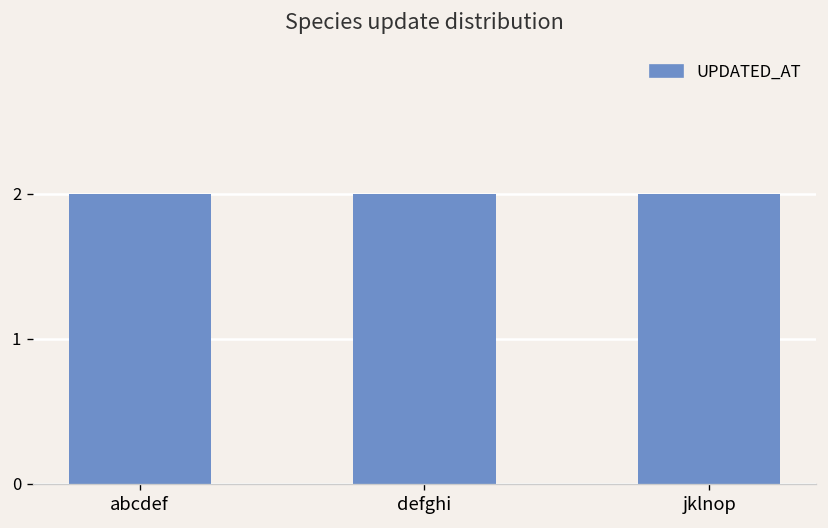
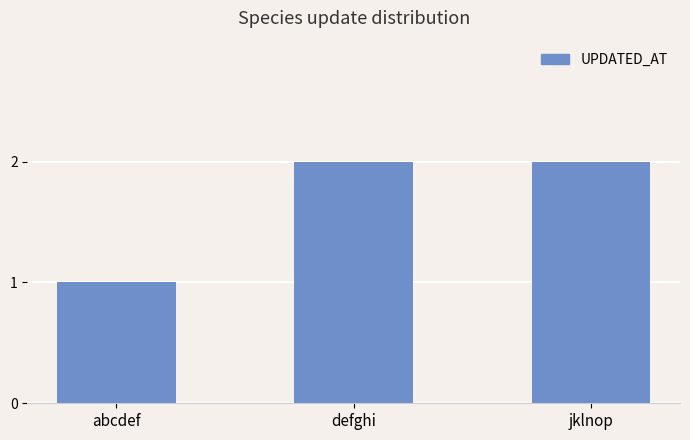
abcdef: 2 -> 1
